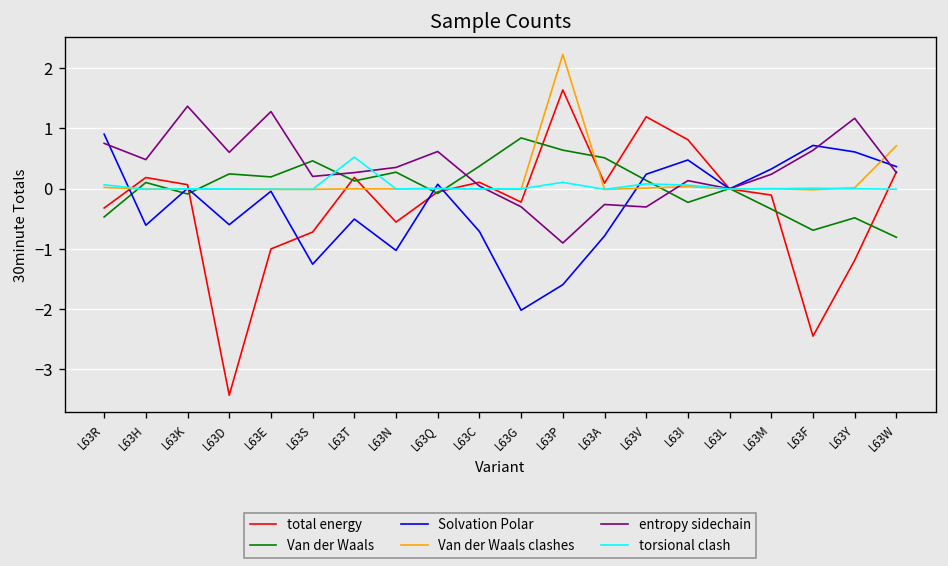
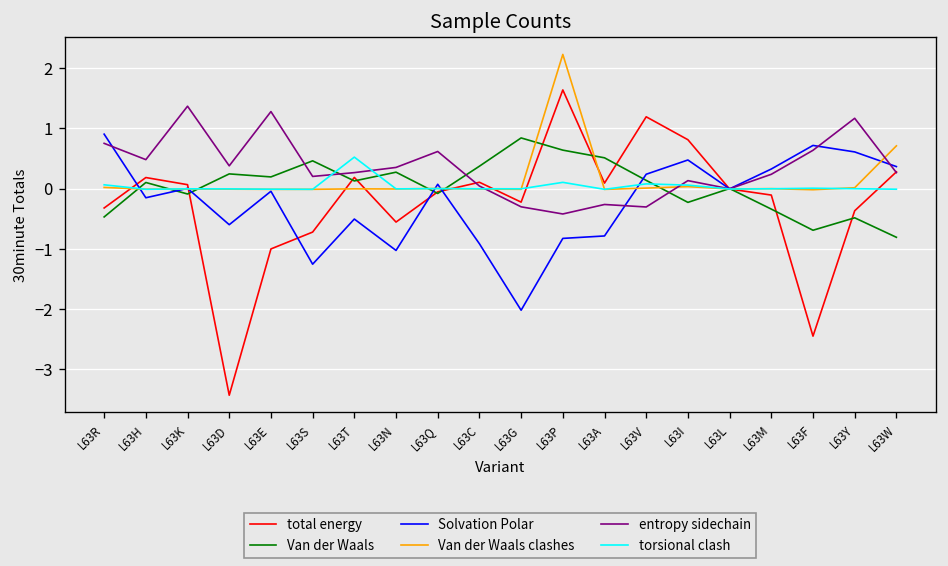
Solvation Polar, L63H: -0.6 -> -0.1
entropy sidechain, L63D: 0.6 -> 0.4
Solvation Polar, L63C: -0.7 -> -0.9
Solvation Polar, L63P: -1.6 -> -0.8
entropy sidechain, L63P: -0.9 -> -0.4
total energy, L63Y: -1.2 -> -0.4
